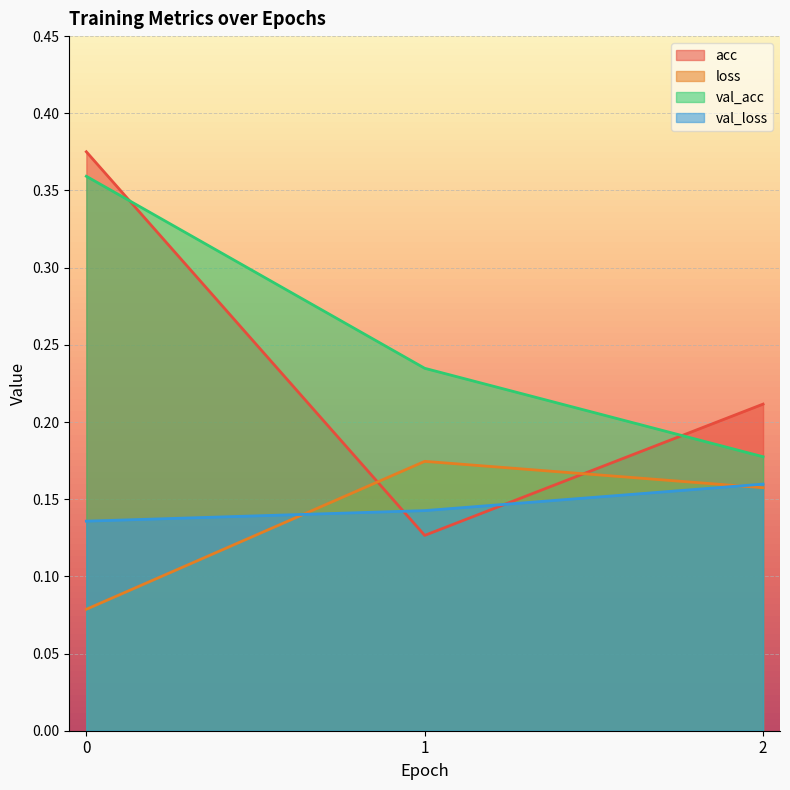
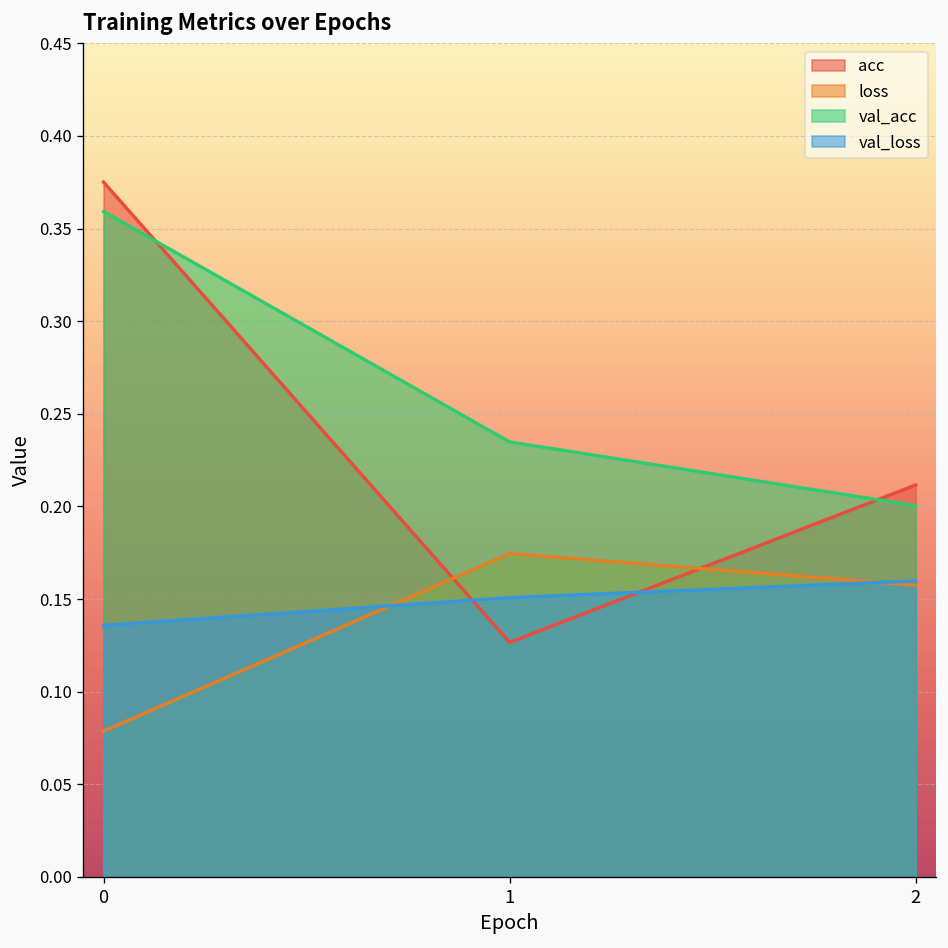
val_loss, 1: 0.143 -> 0.151
val_acc, 2: 0.178 -> 0.200
